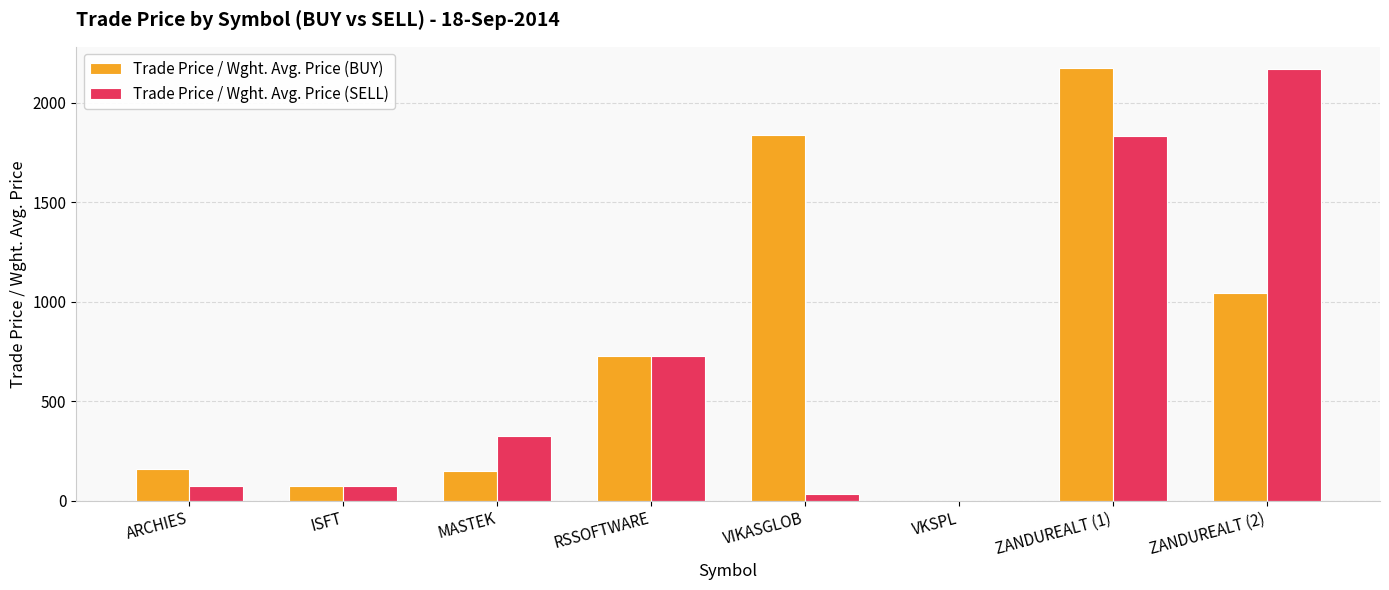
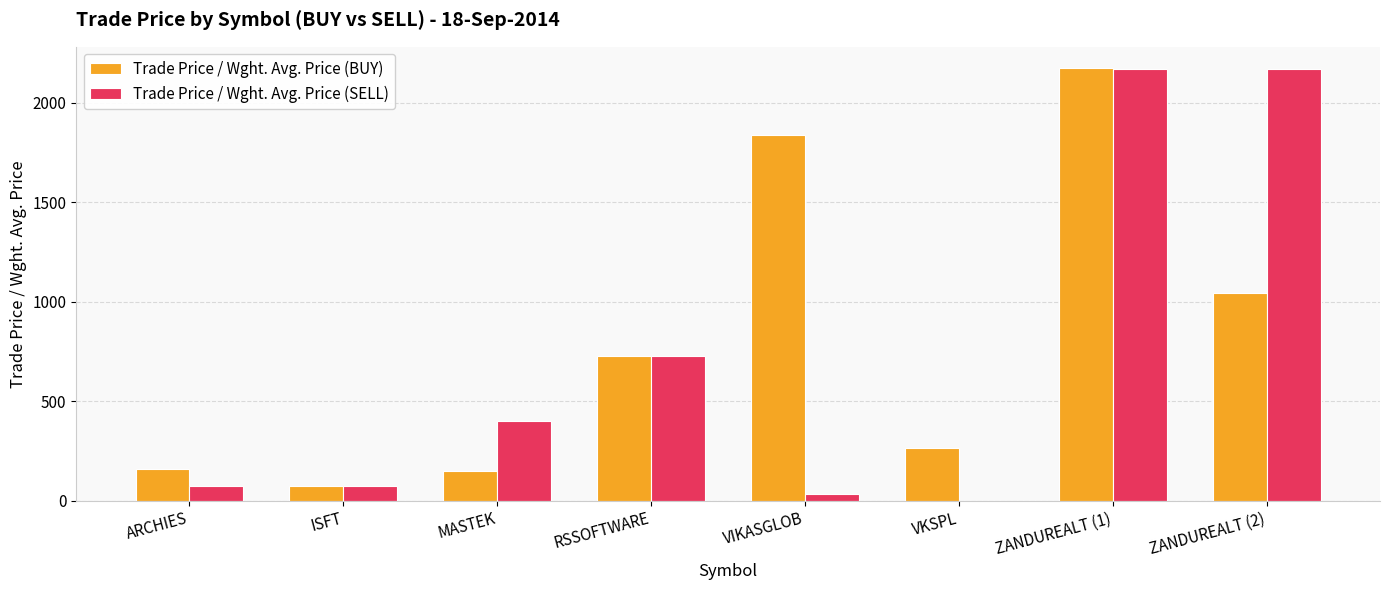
Trade Price / Wght. Avg. Price (SELL), MASTEK: 320 -> 400
Trade Price / Wght. Avg. Price (BUY), VKSPL: 0 -> 260
Trade Price / Wght. Avg. Price (SELL), ZANDUREALT (1): 1830 -> 2170
